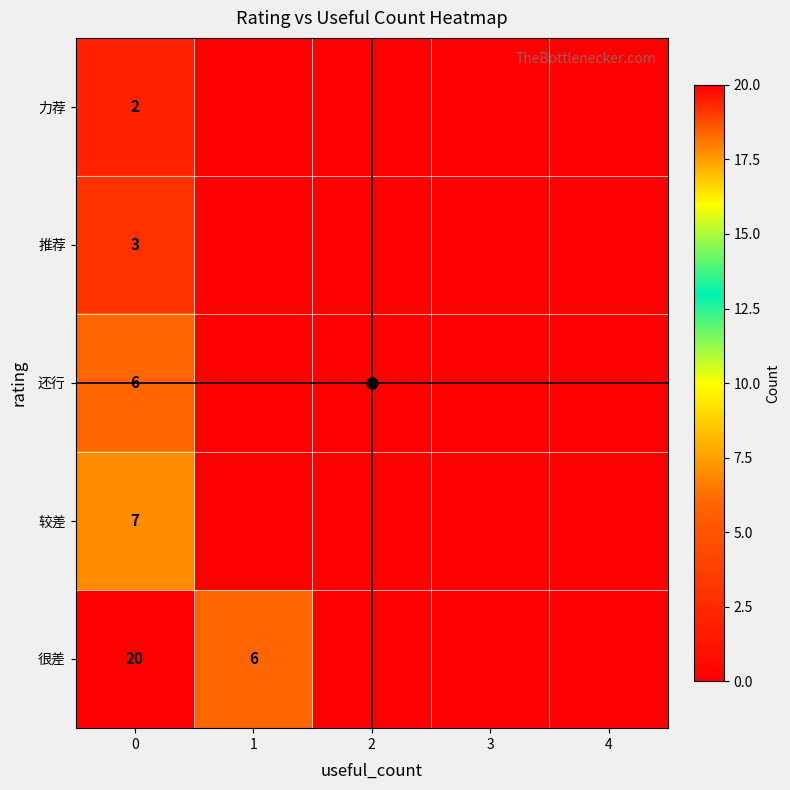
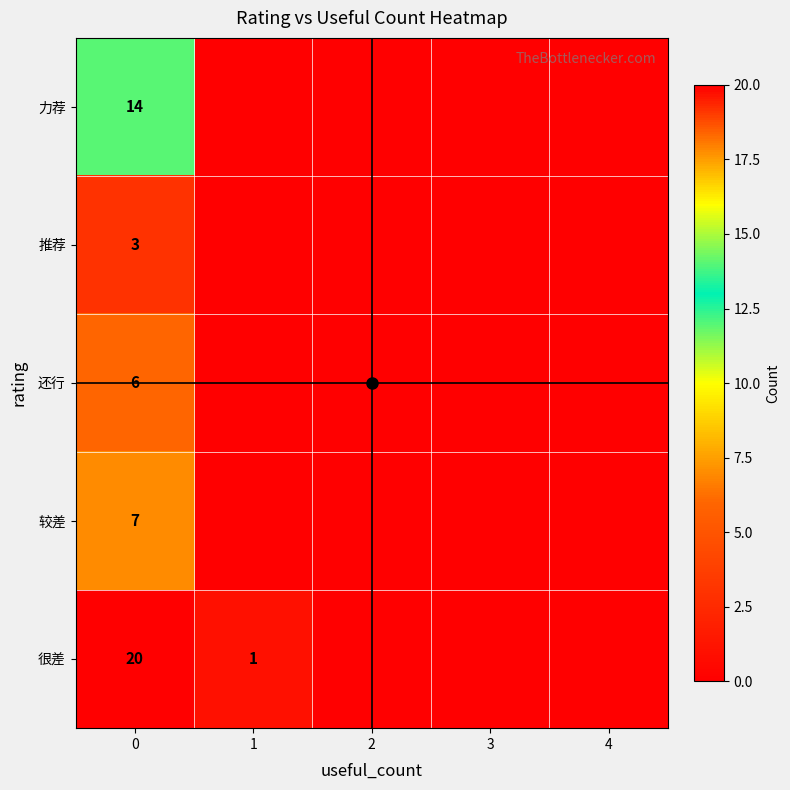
力荐, 0: 2 -> 14
很差, 1: 6 -> 1
